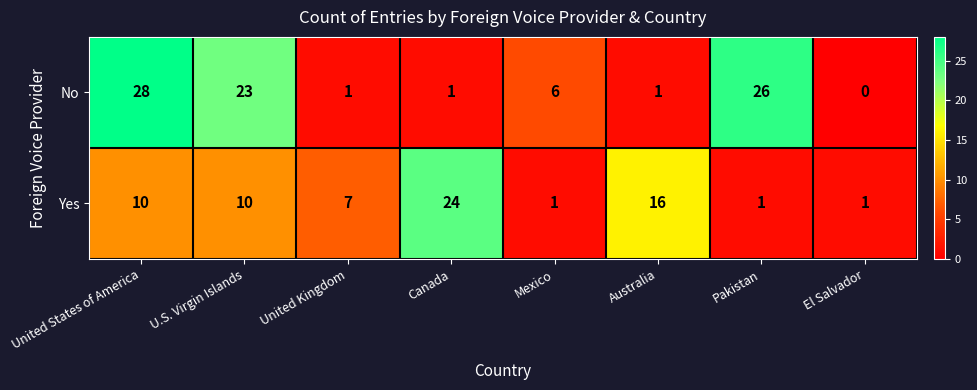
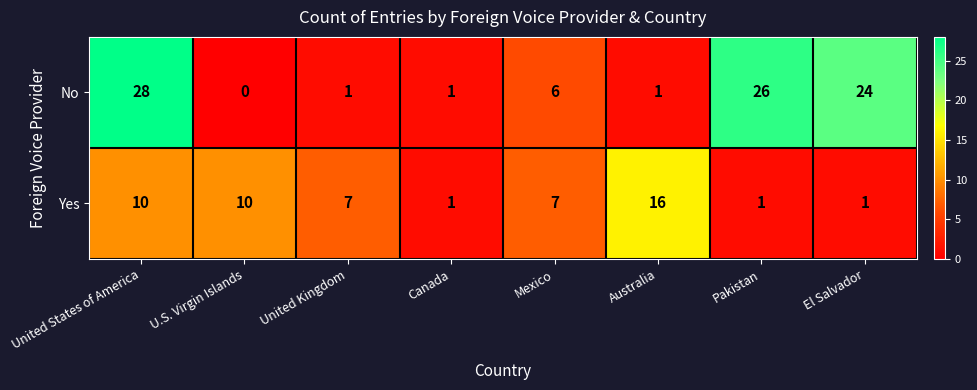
No, U.S. Virgin Islands: 23 -> 0
No, El Salvador: 0 -> 24
Yes, Canada: 24 -> 1
Yes, Mexico: 1 -> 7
